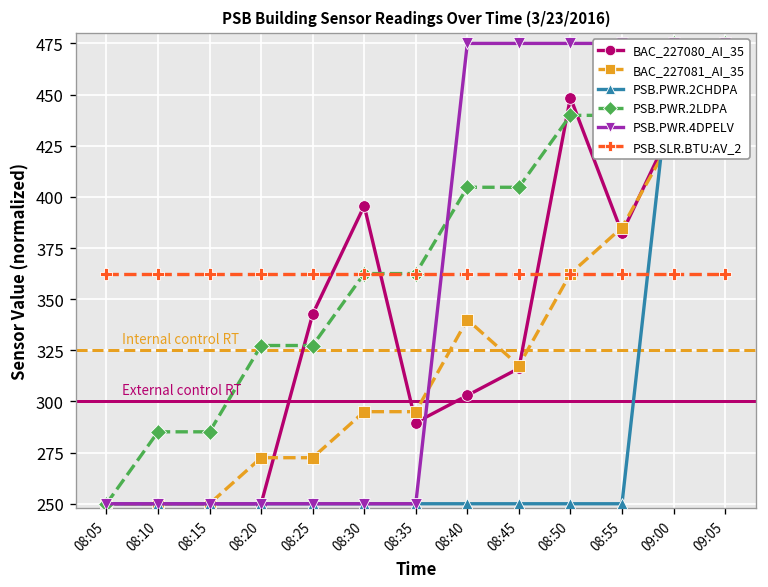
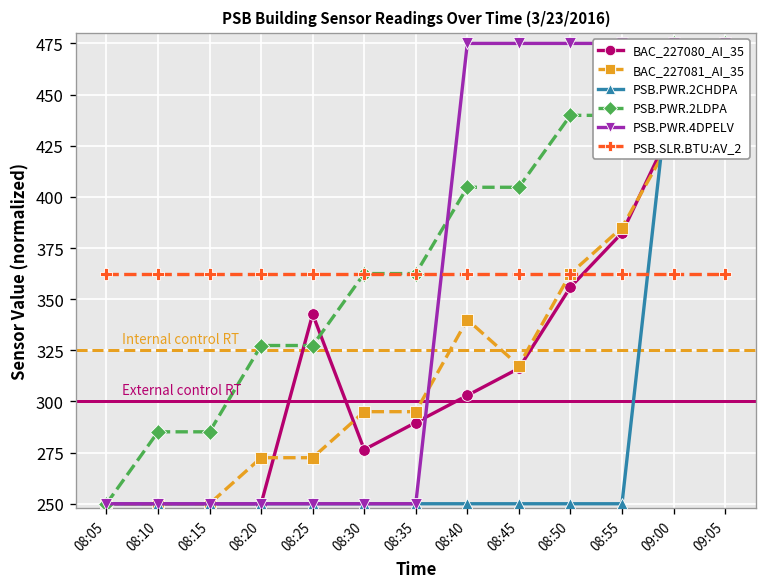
BAC_227080_AI_35, 08:30: 396 -> 276
BAC_227080_AI_35, 08:50: 449 -> 356
